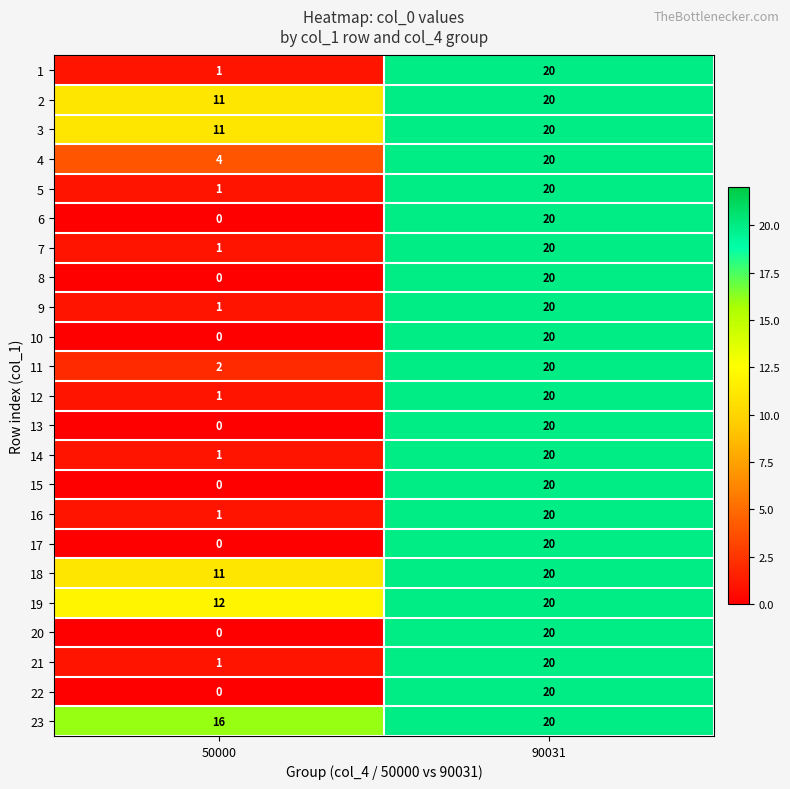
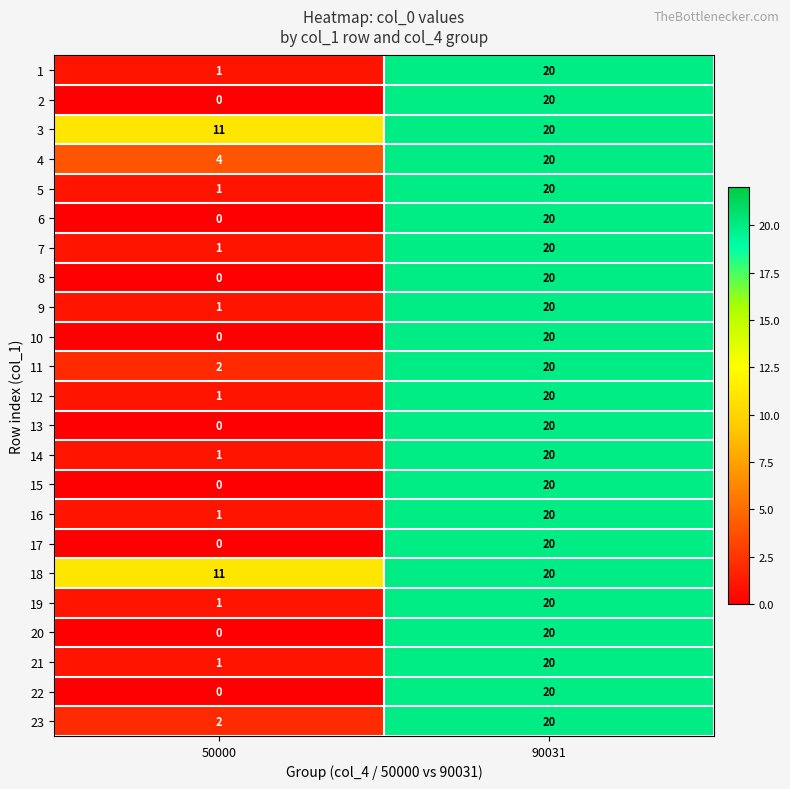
2, 50000: 11 -> 0
19, 50000: 12 -> 1
23, 50000: 16 -> 2
